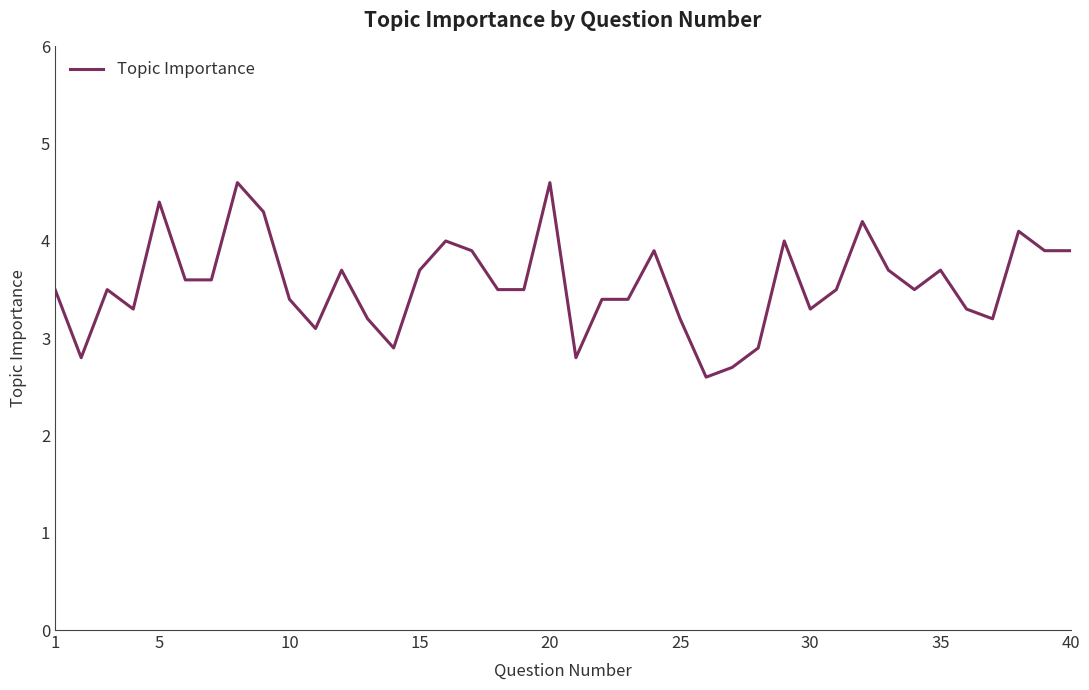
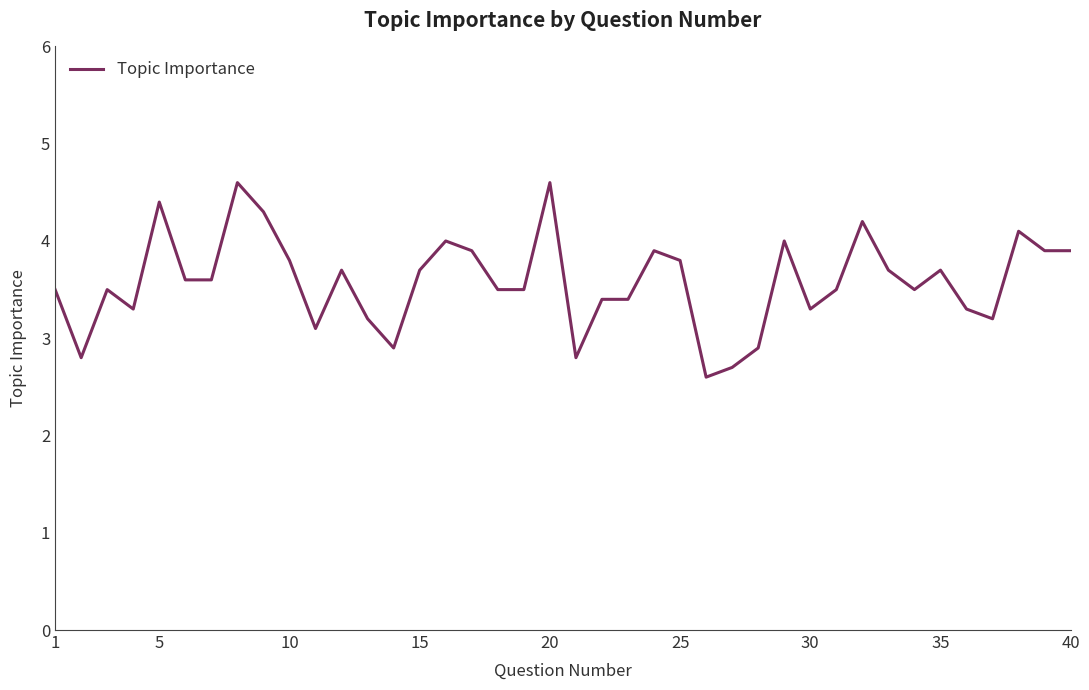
10: 3.4 -> 3.8
25: 3.2 -> 3.8
